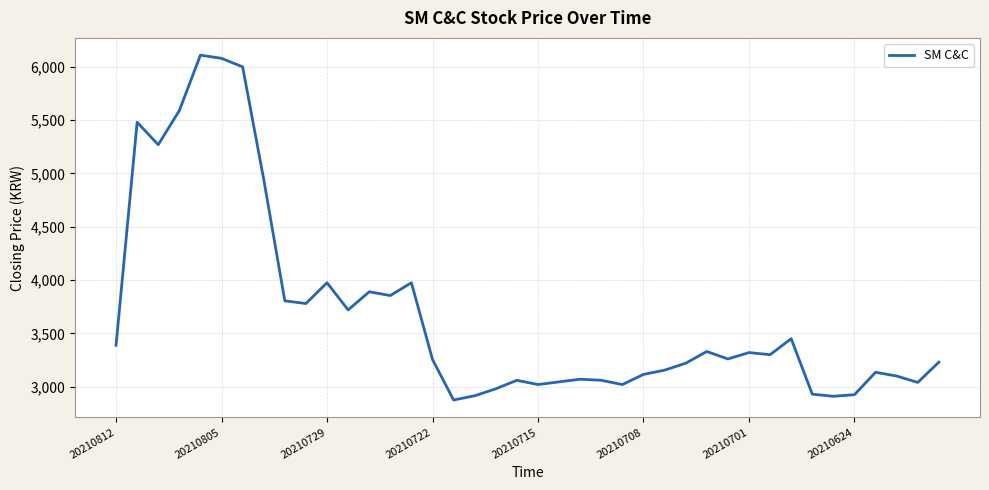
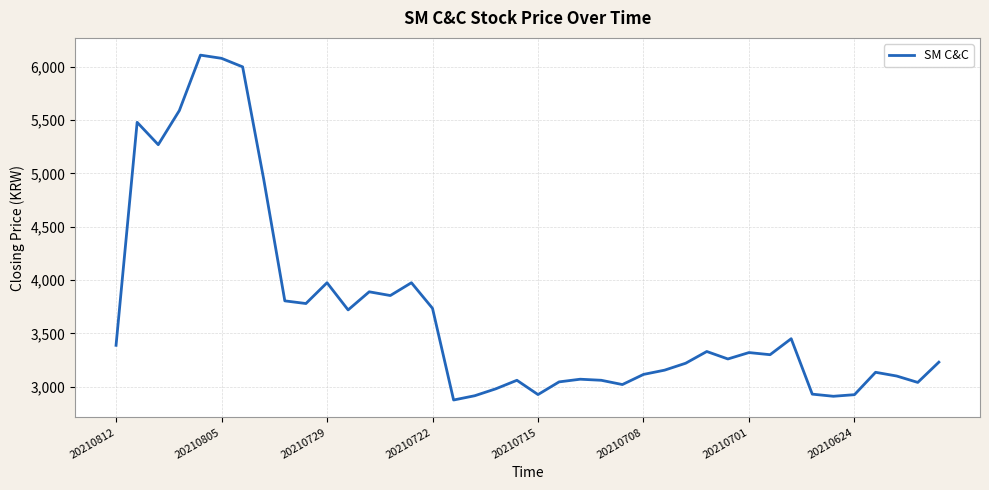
20210722: 3,260 -> 3,740
20210715: 3,020 -> 2,930
